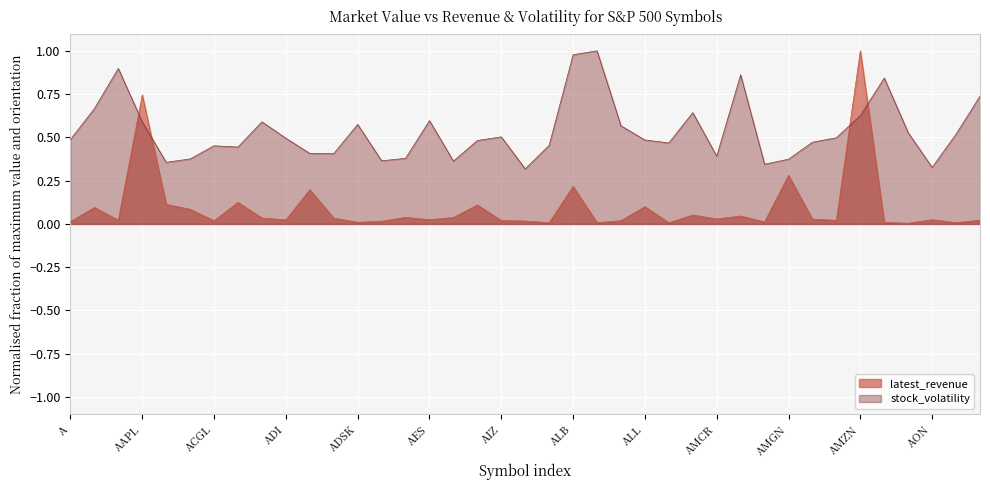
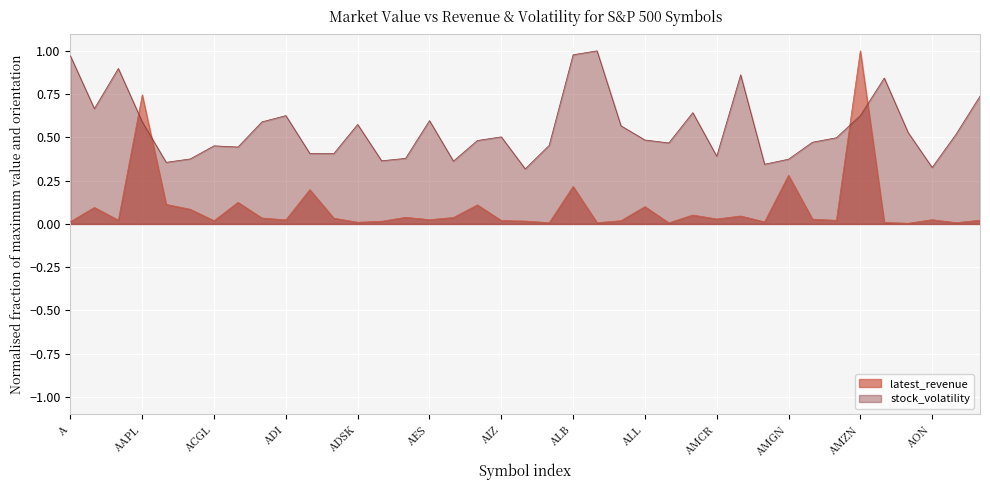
stock_volatility, A: 0.49 -> 0.97
stock_volatility, ADI: 0.50 -> 0.63
